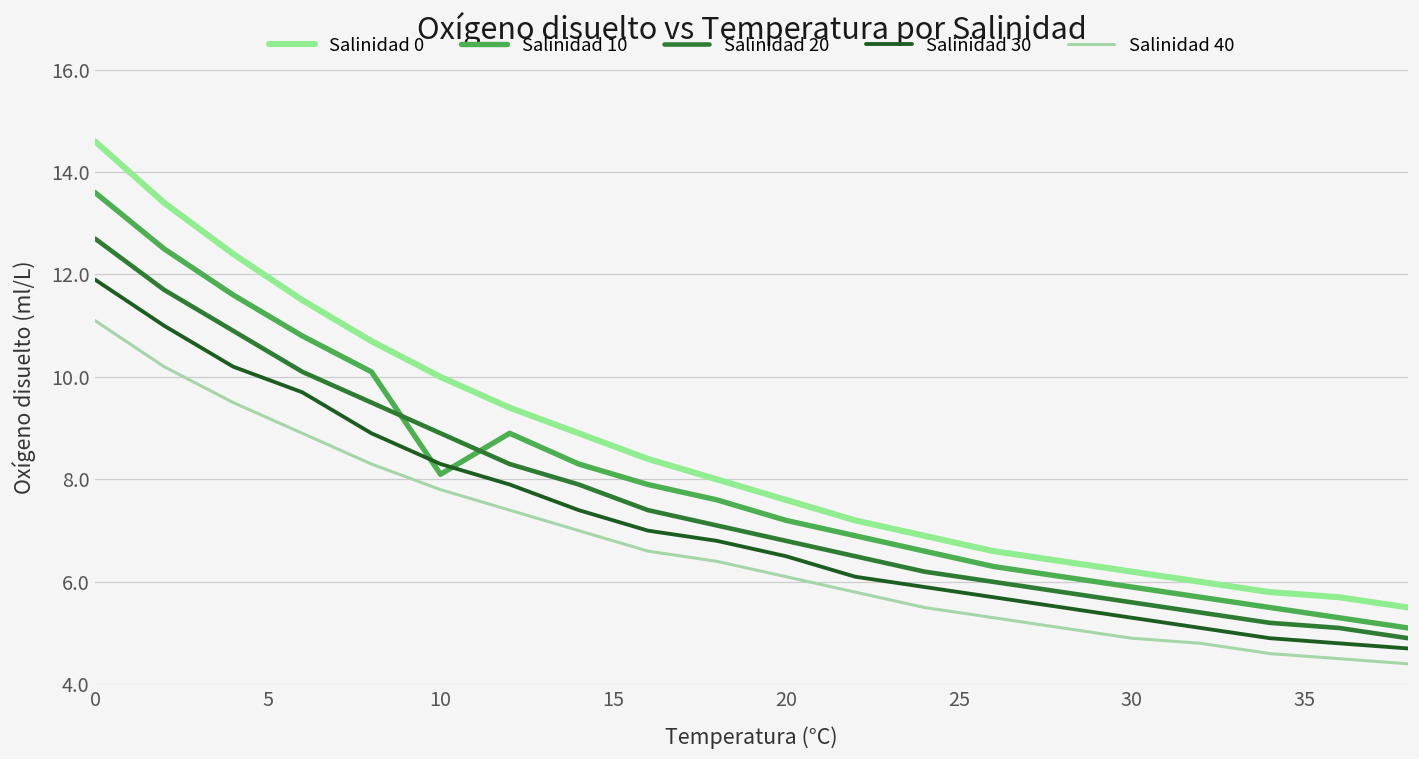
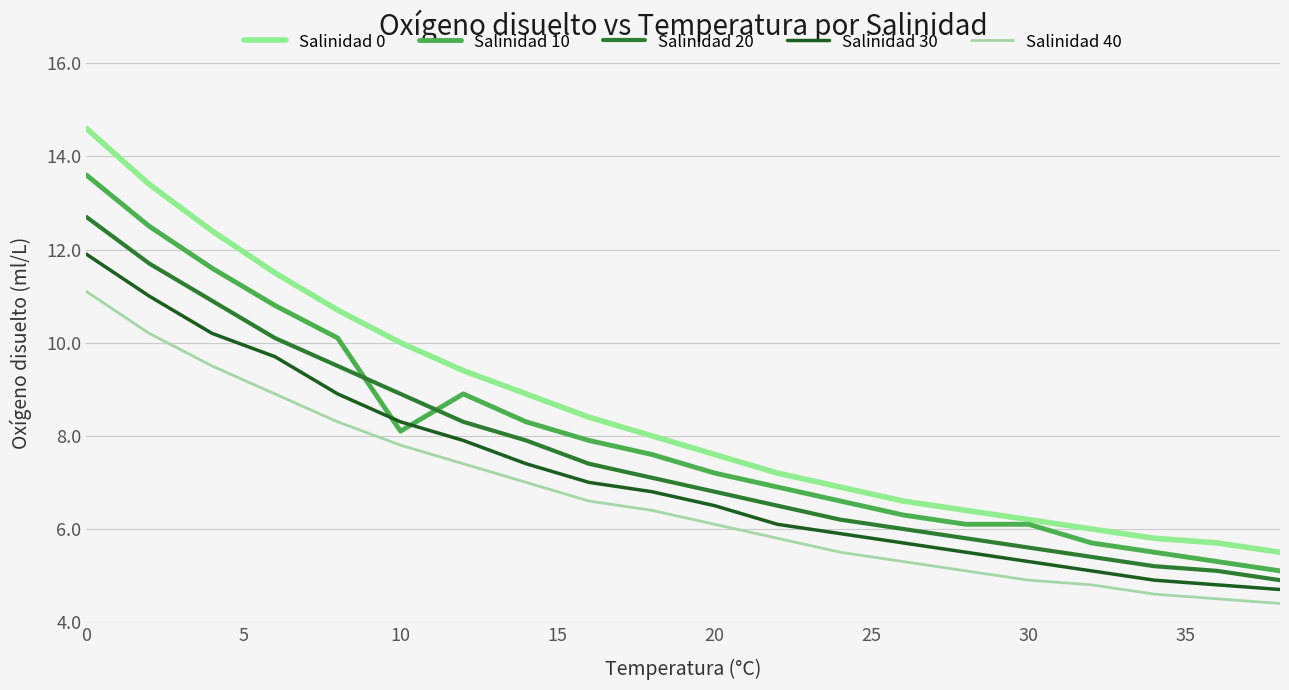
Salinidad 10, 30: 5.9 -> 6.1
